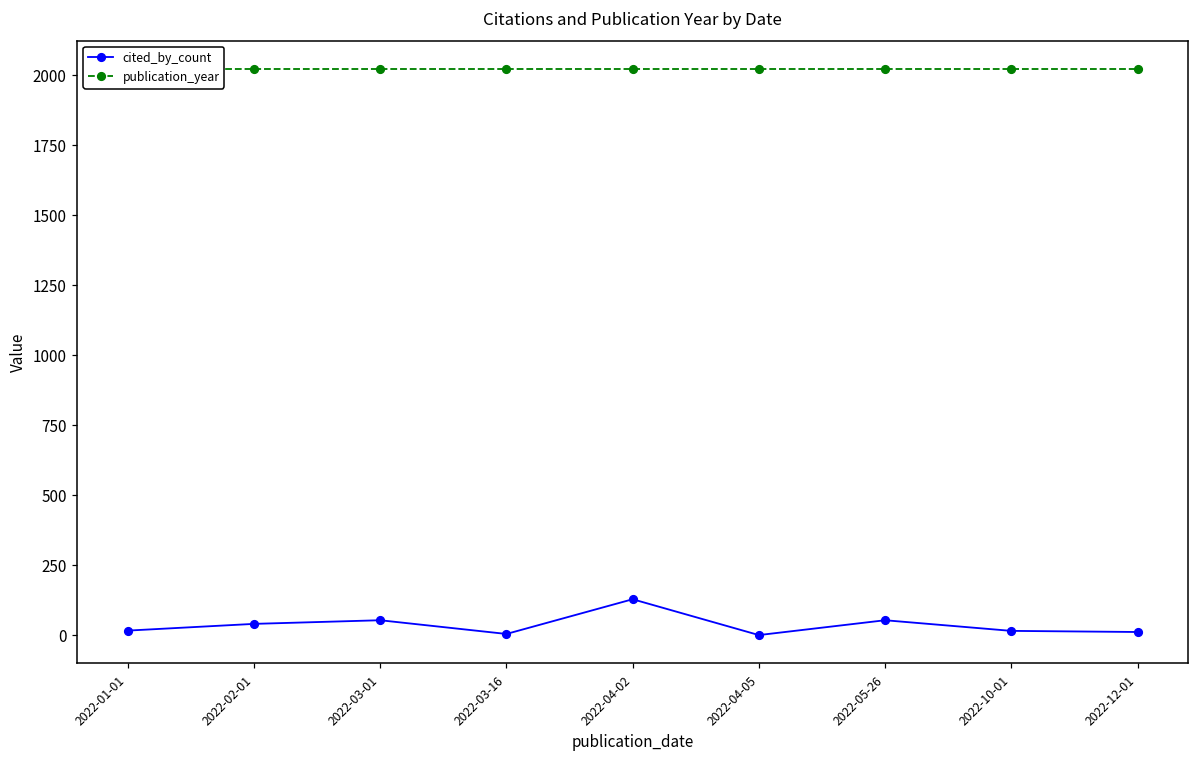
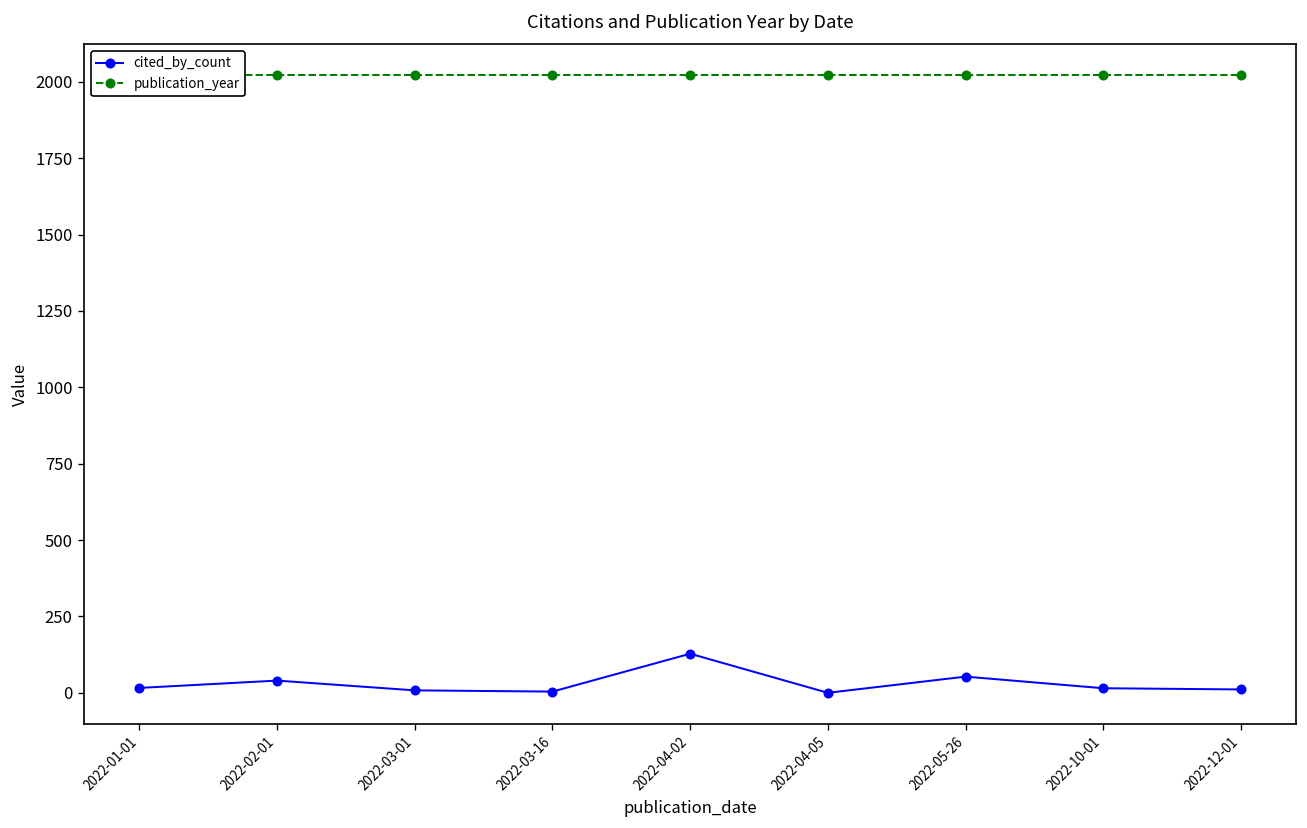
cited_by_count, 2022-03-01: 50 -> 10
